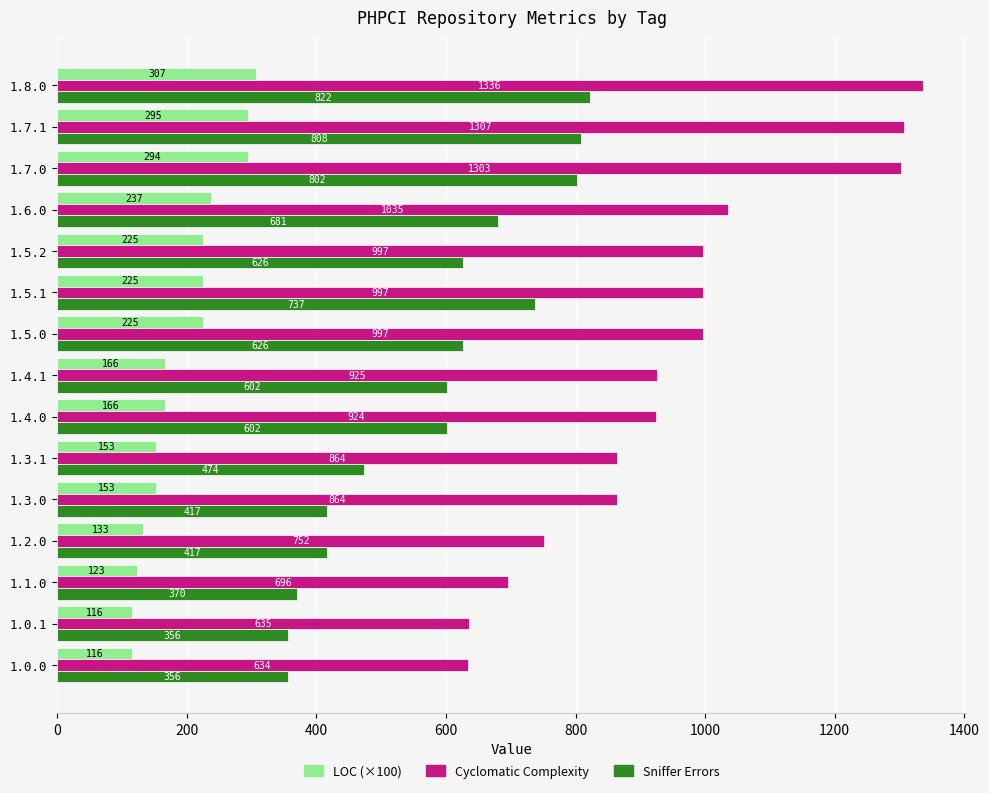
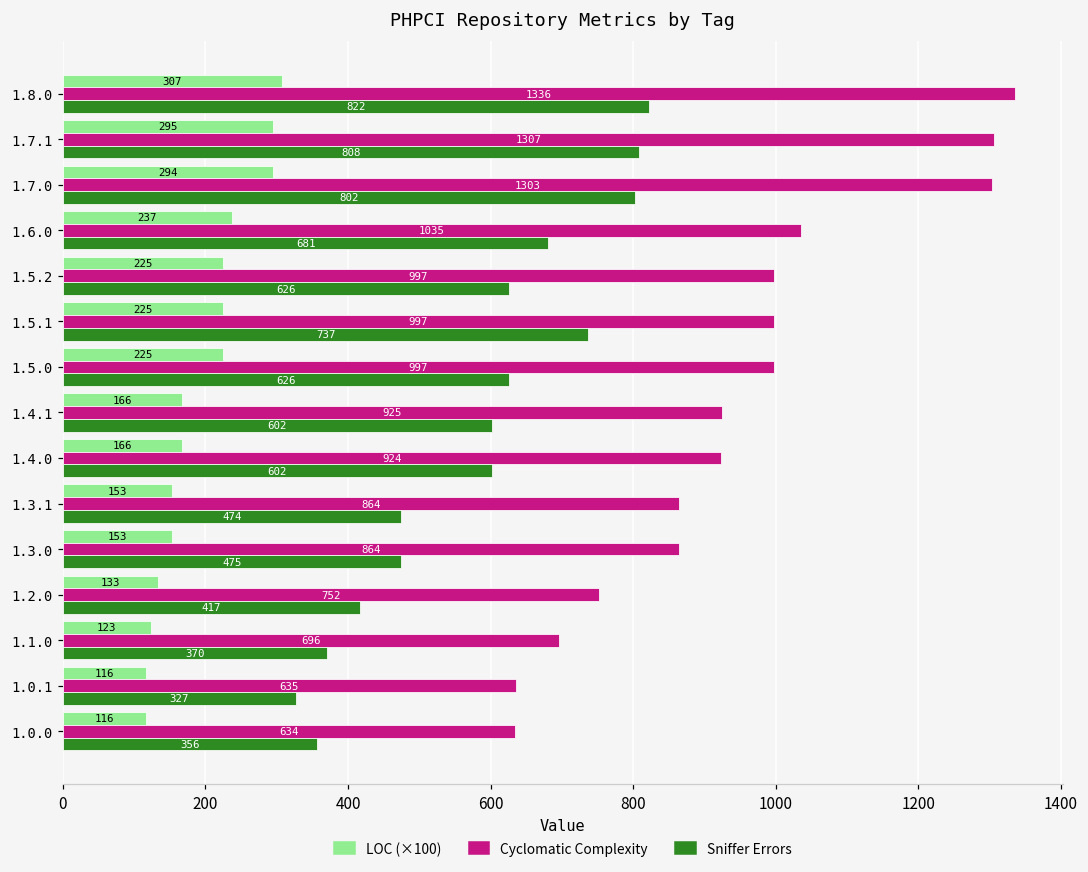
Sniffer Errors, 1.3.0: 417 -> 475
Sniffer Errors, 1.0.1: 356 -> 327
